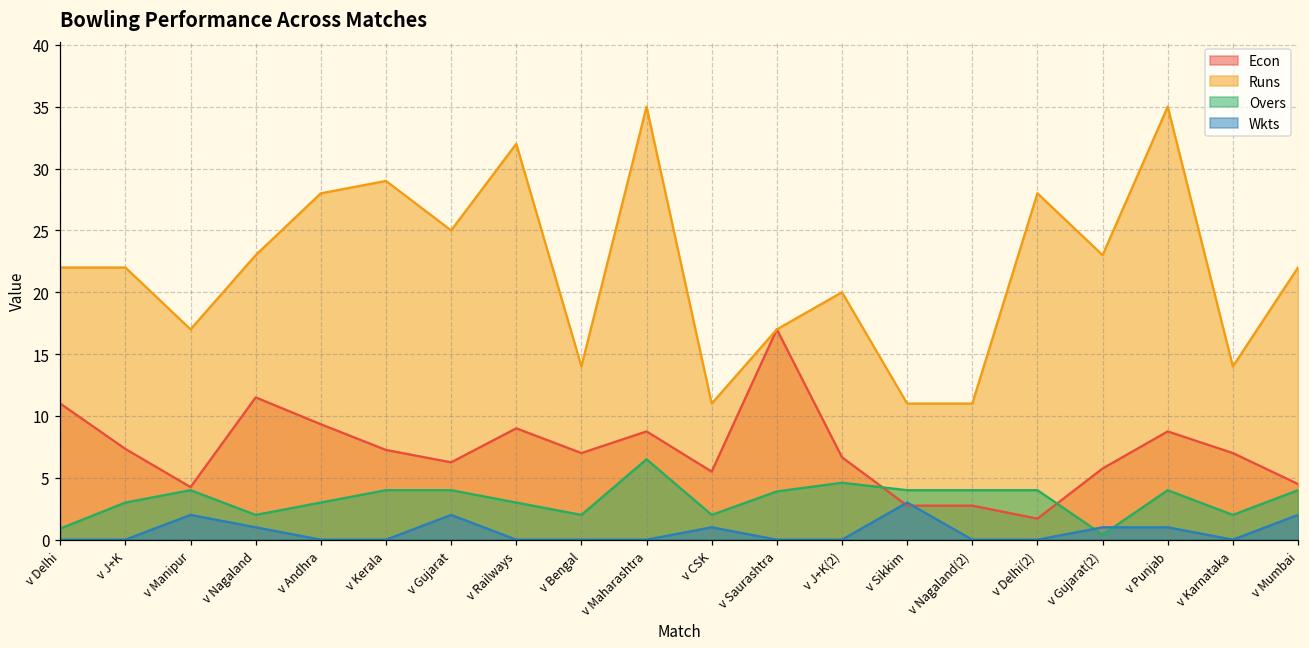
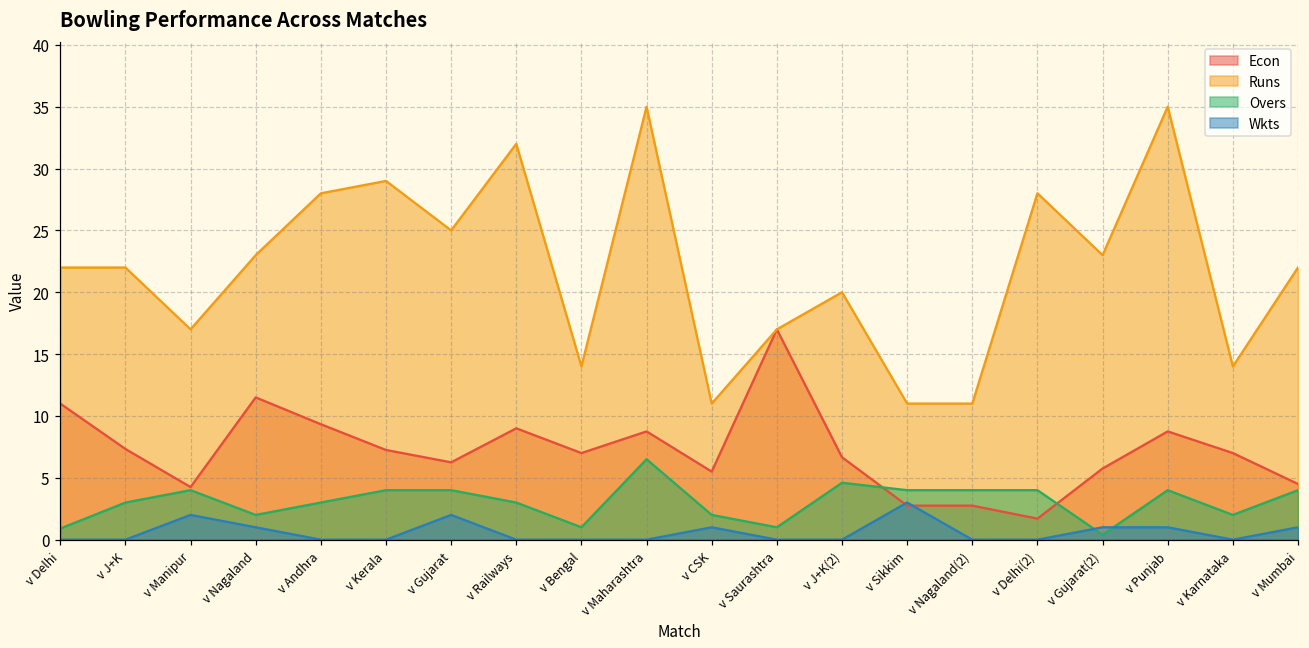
Overs, v Bengal: 2 -> 1
Overs, v Saurashtra: 3.9 -> 1.0
Wkts, v Mumbai: 2 -> 1
